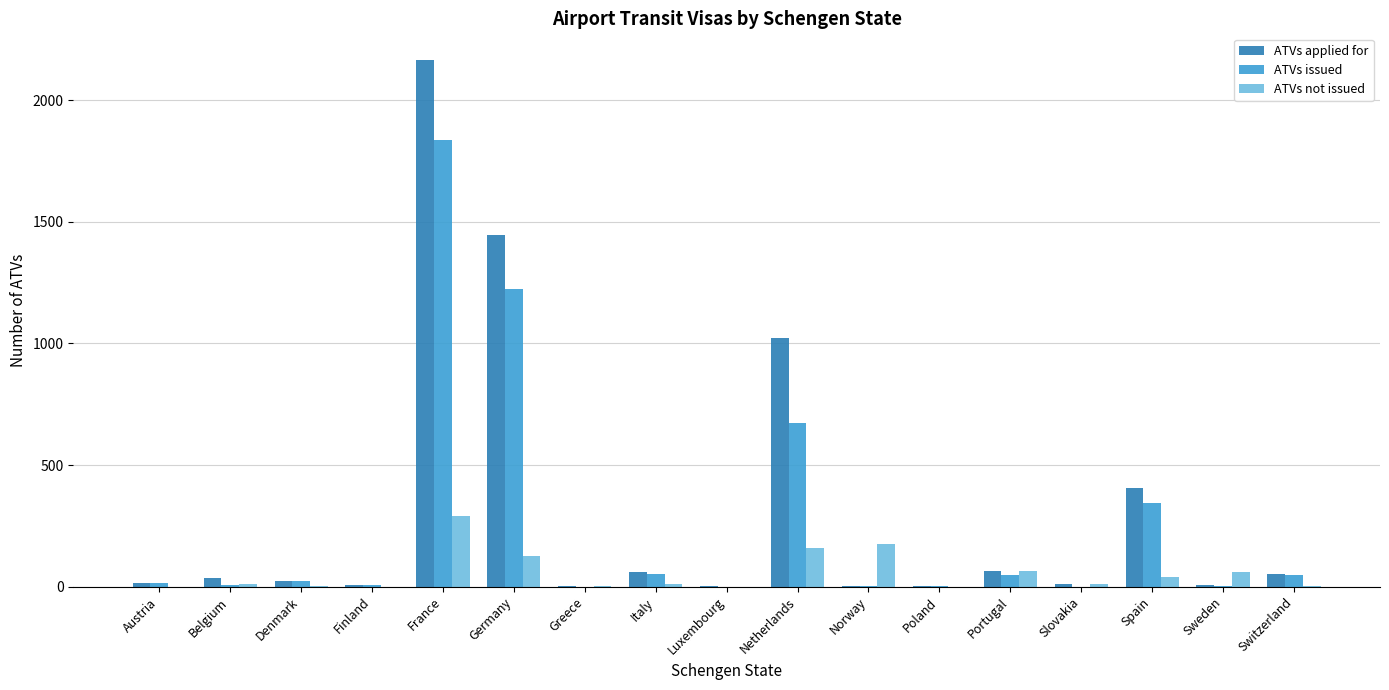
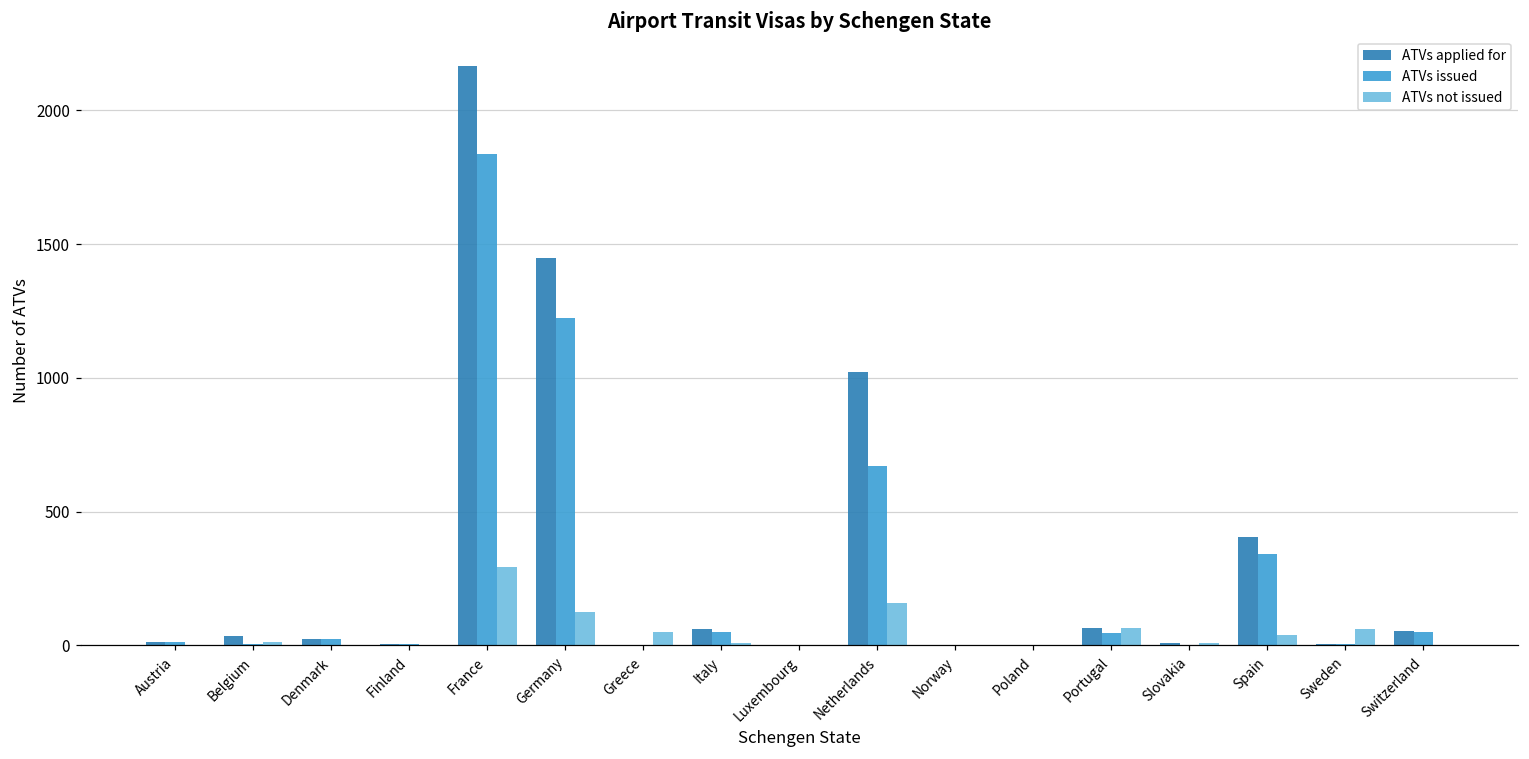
ATVs not issued, Greece: 0 -> 50
ATVs not issued, Norway: 170 -> 0
